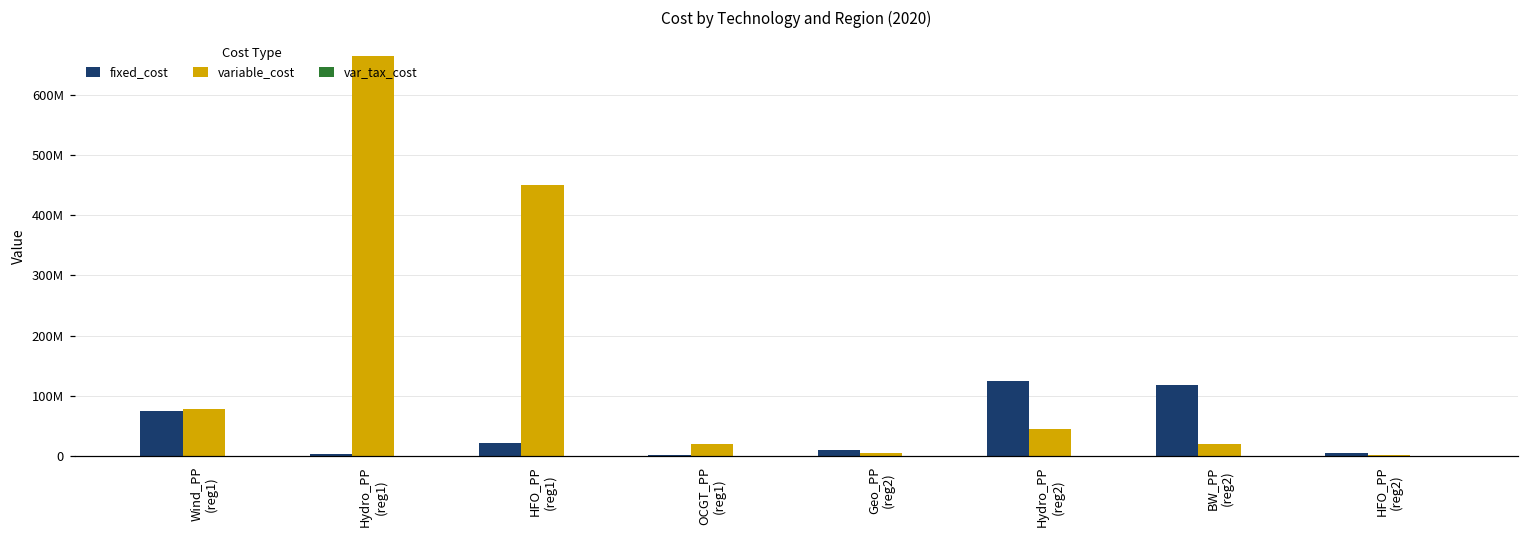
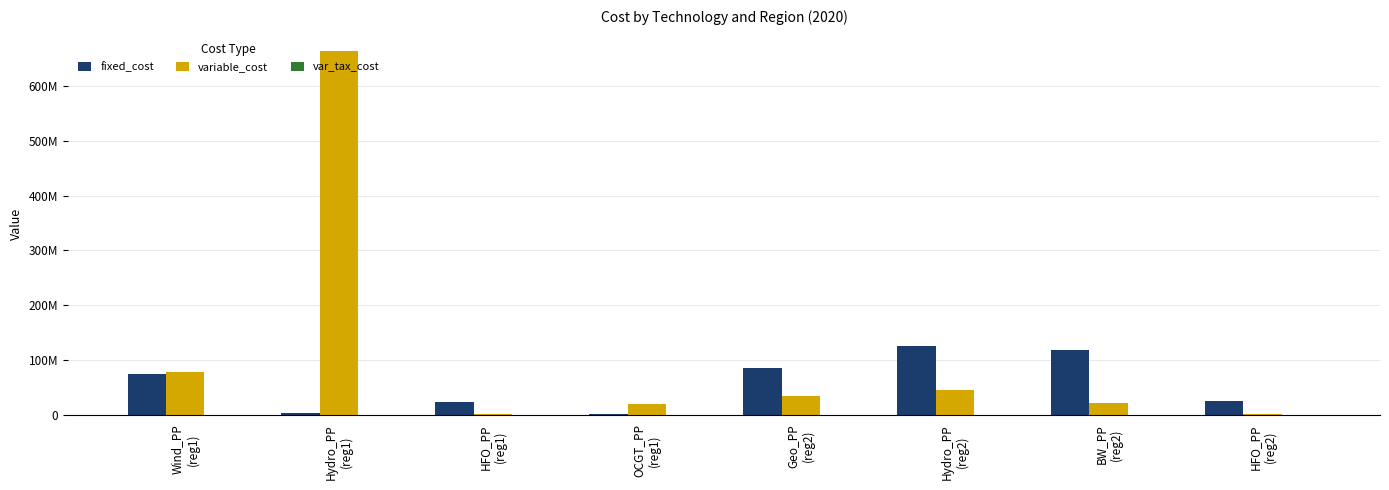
variable_cost, HFO_PP (reg1): 450000000 -> 0
fixed_cost, Geo_PP (reg2): 10000000 -> 80000000
variable_cost, Geo_PP (reg2): 10000000 -> 30000000
fixed_cost, HFO_PP (reg2): 10000000 -> 30000000
